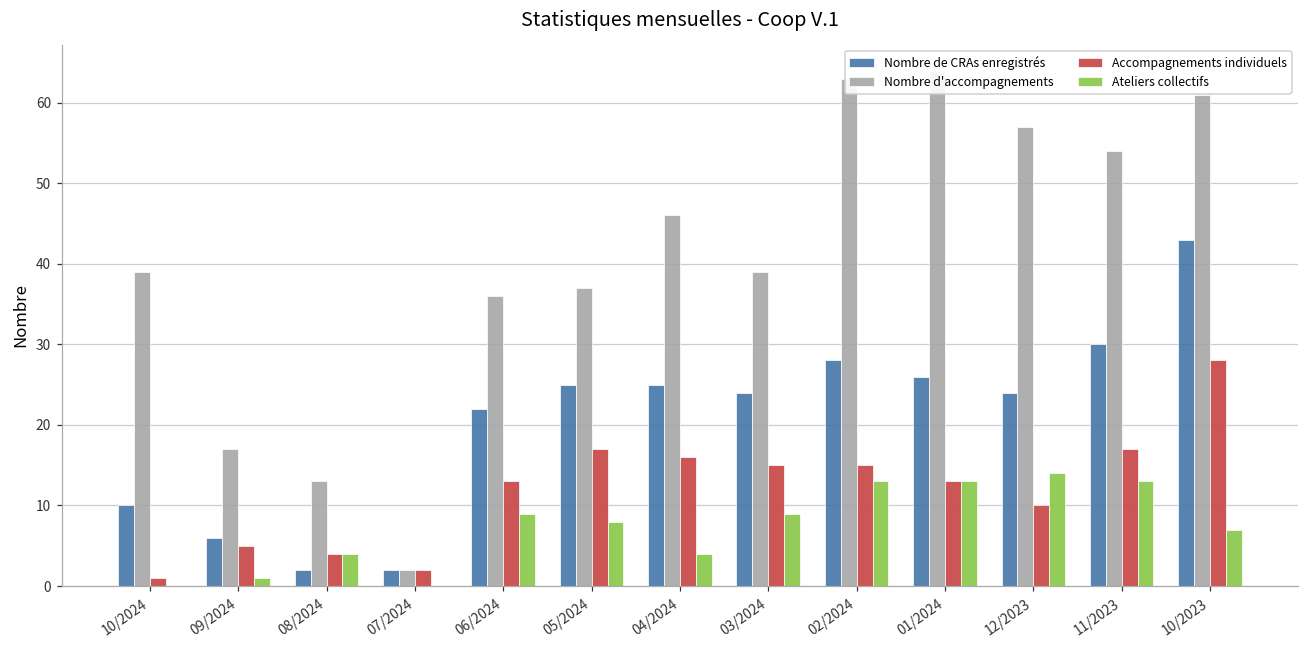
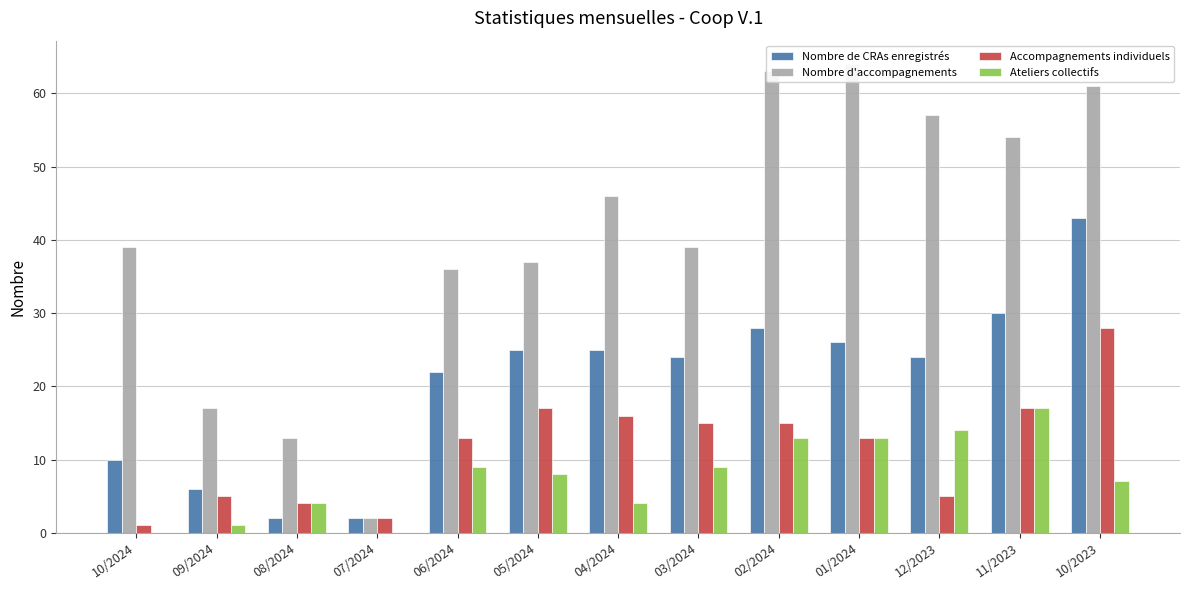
Accompagnements individuels, 12/2023: 10 -> 5
Ateliers collectifs, 11/2023: 13 -> 17
